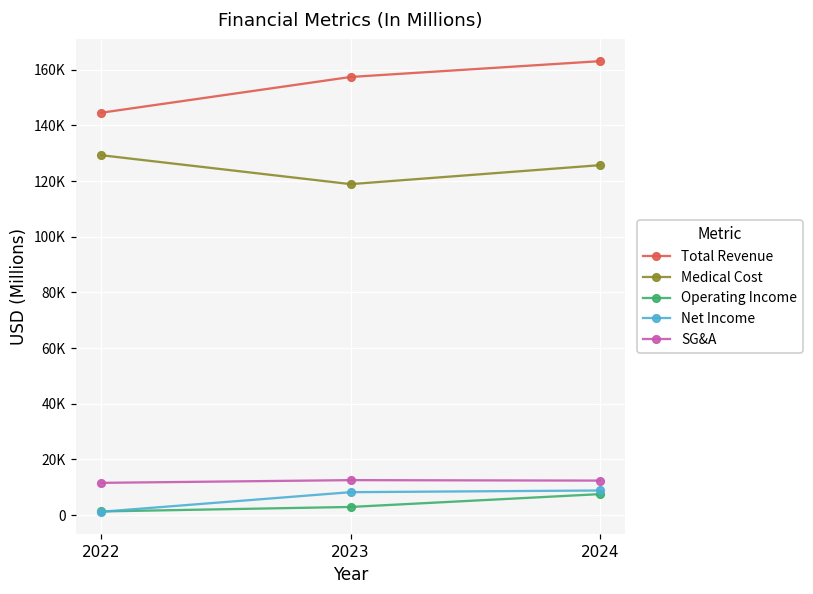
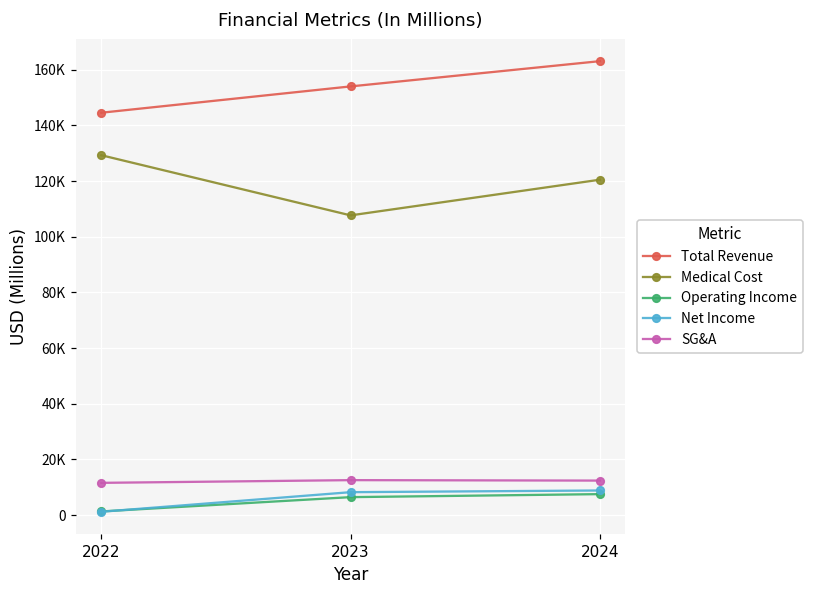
Total Revenue, 2023: 157000 -> 154000
Medical Cost, 2023: 119000 -> 108000
Operating Income, 2023: 3000 -> 6000
Medical Cost, 2024: 126000 -> 120000
